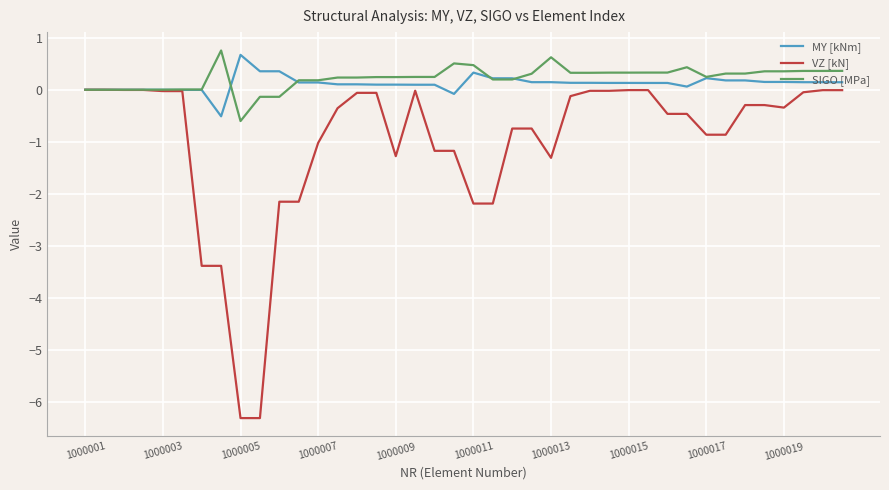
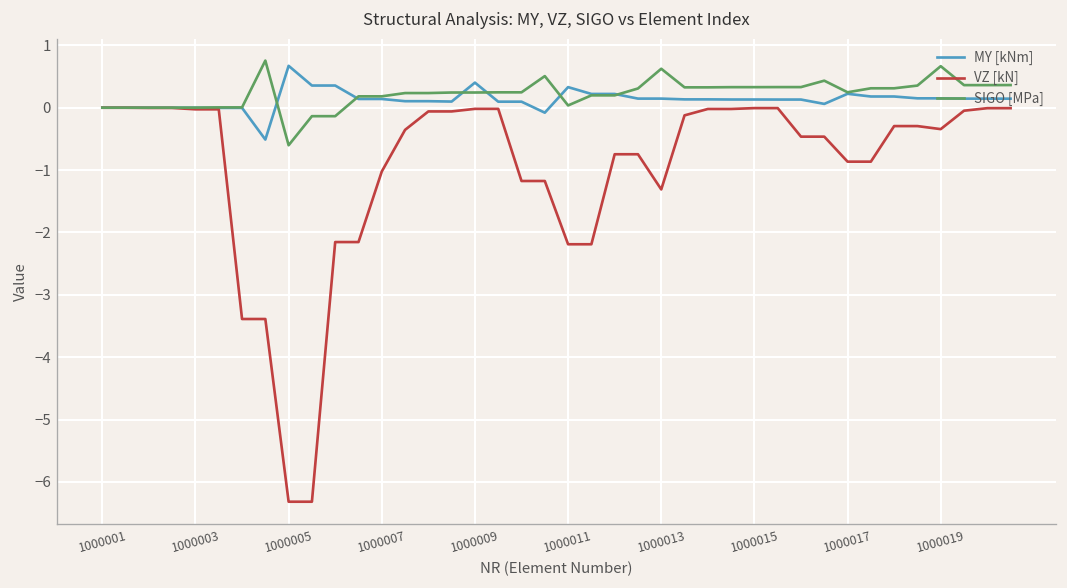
MY [kNm], 1000009: 0.1 -> 0.4
VZ [kN], 1000009: -1.3 -> 0.0
SIGO [MPa], 1000011: 0.5 -> 0.0
SIGO [MPa], 1000019: 0.4 -> 0.7
